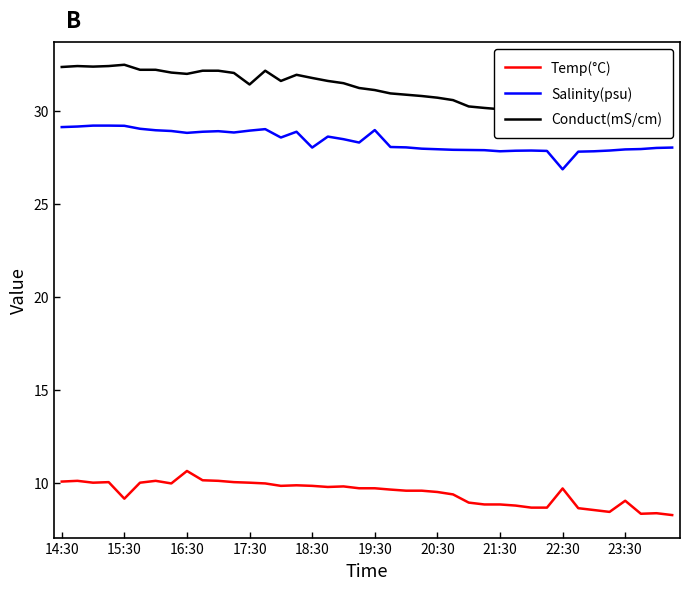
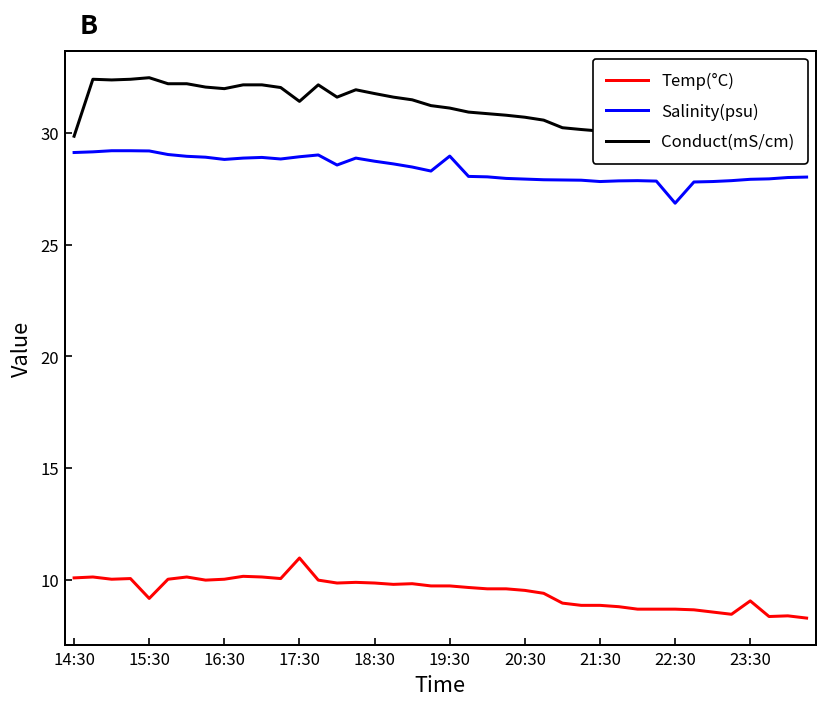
Conduct(mS/cm), 14:30: 32.4 -> 29.9
Temp(°C), 16:30: 10.7 -> 10.0
Temp(°C), 17:30: 10.0 -> 11.0
Salinity(psu), 18:30: 28.0 -> 28.7
Temp(°C), 22:30: 9.7 -> 8.7
